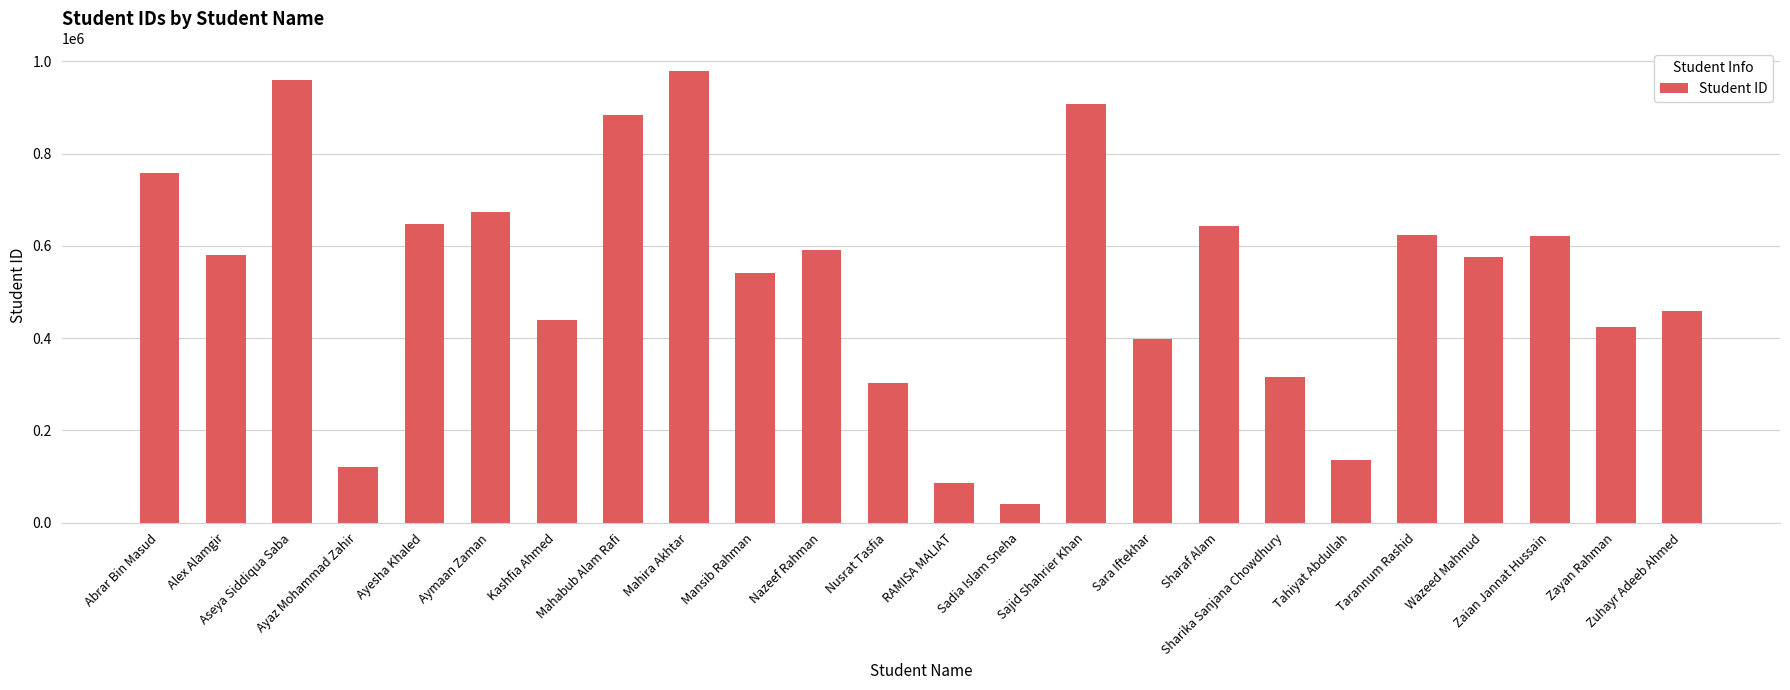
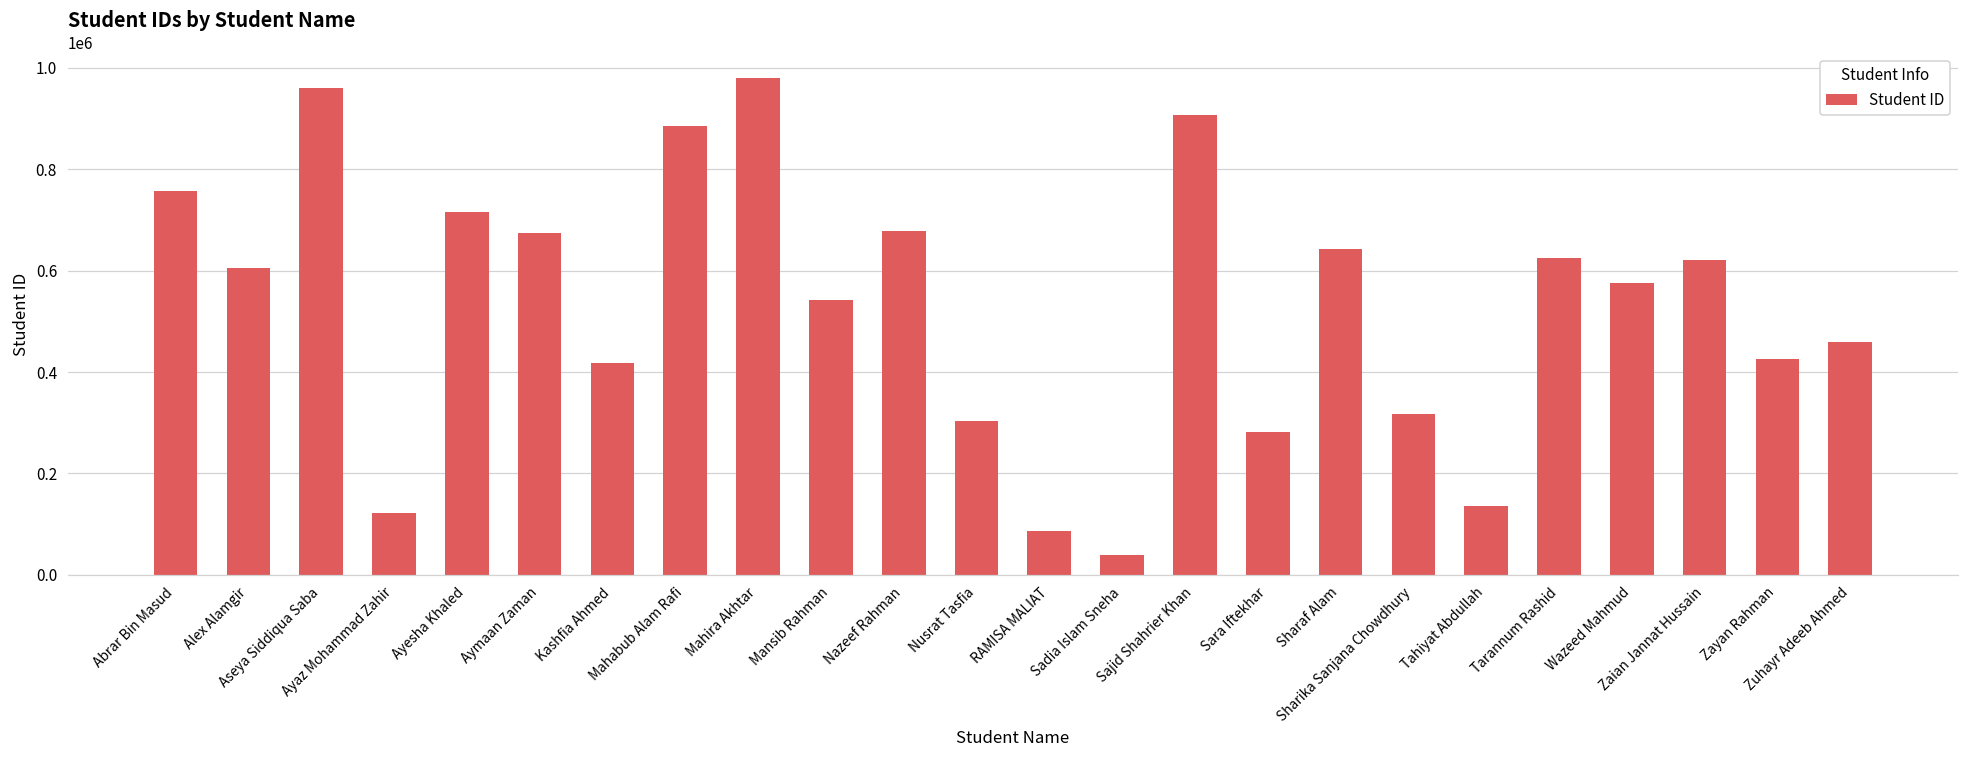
Alex Alamgir: 580000 -> 600000
Ayesha Khaled: 650000 -> 720000
Kashfia Ahmed: 440000 -> 420000
Nazeef Rahman: 590000 -> 680000
Sara Iftekhar: 400000 -> 280000
